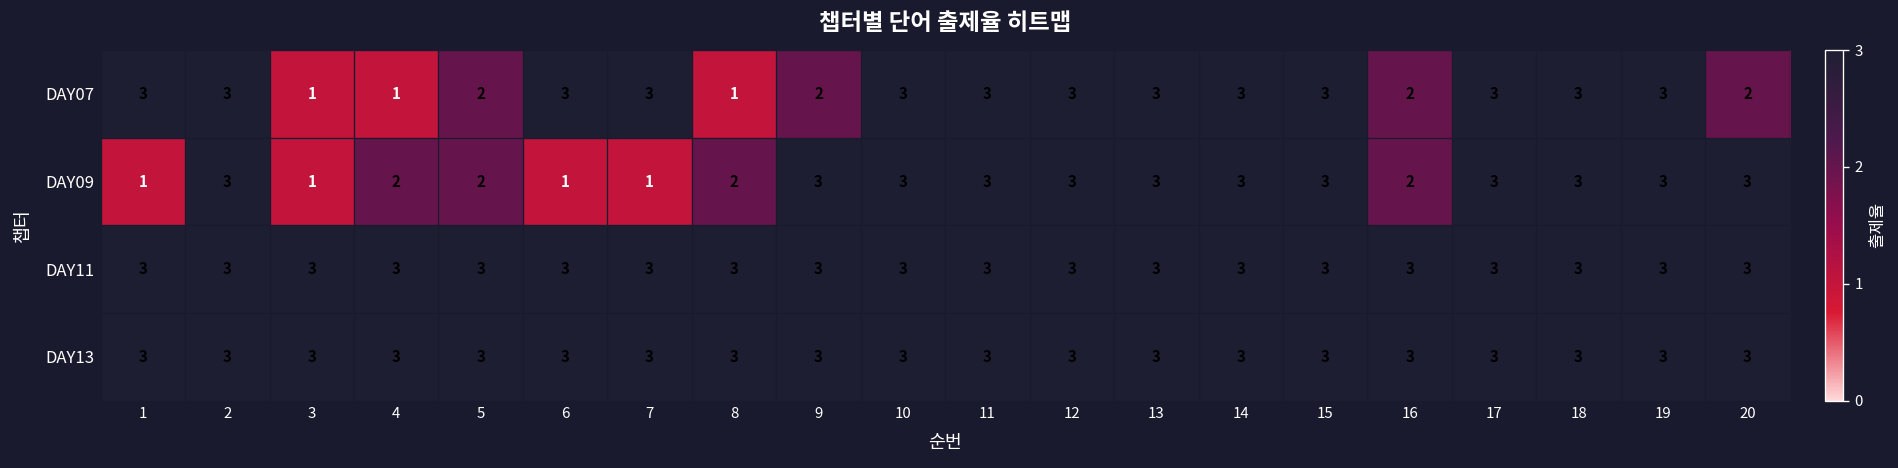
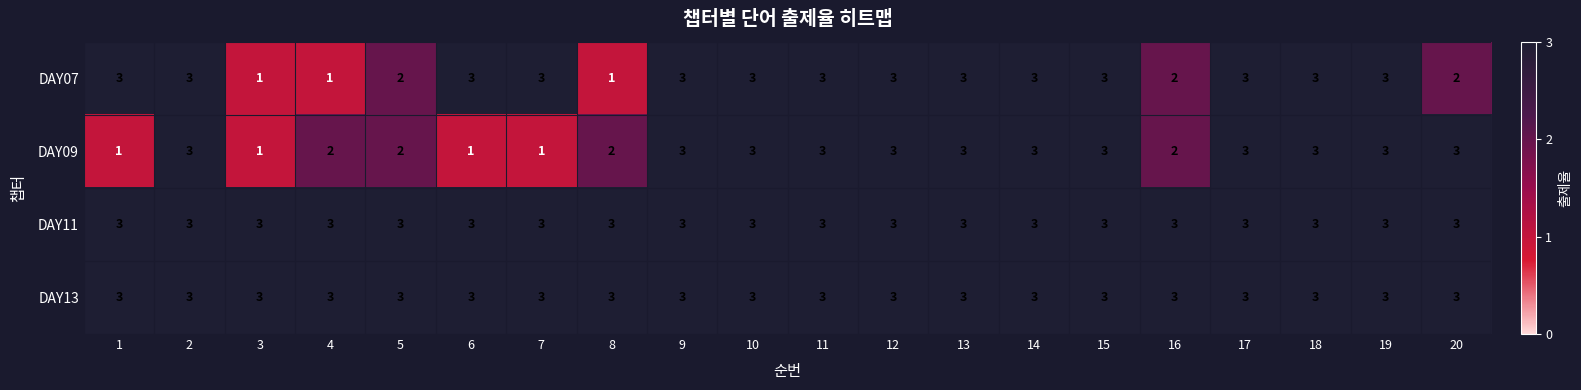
DAY07, 9: 2 -> 3
